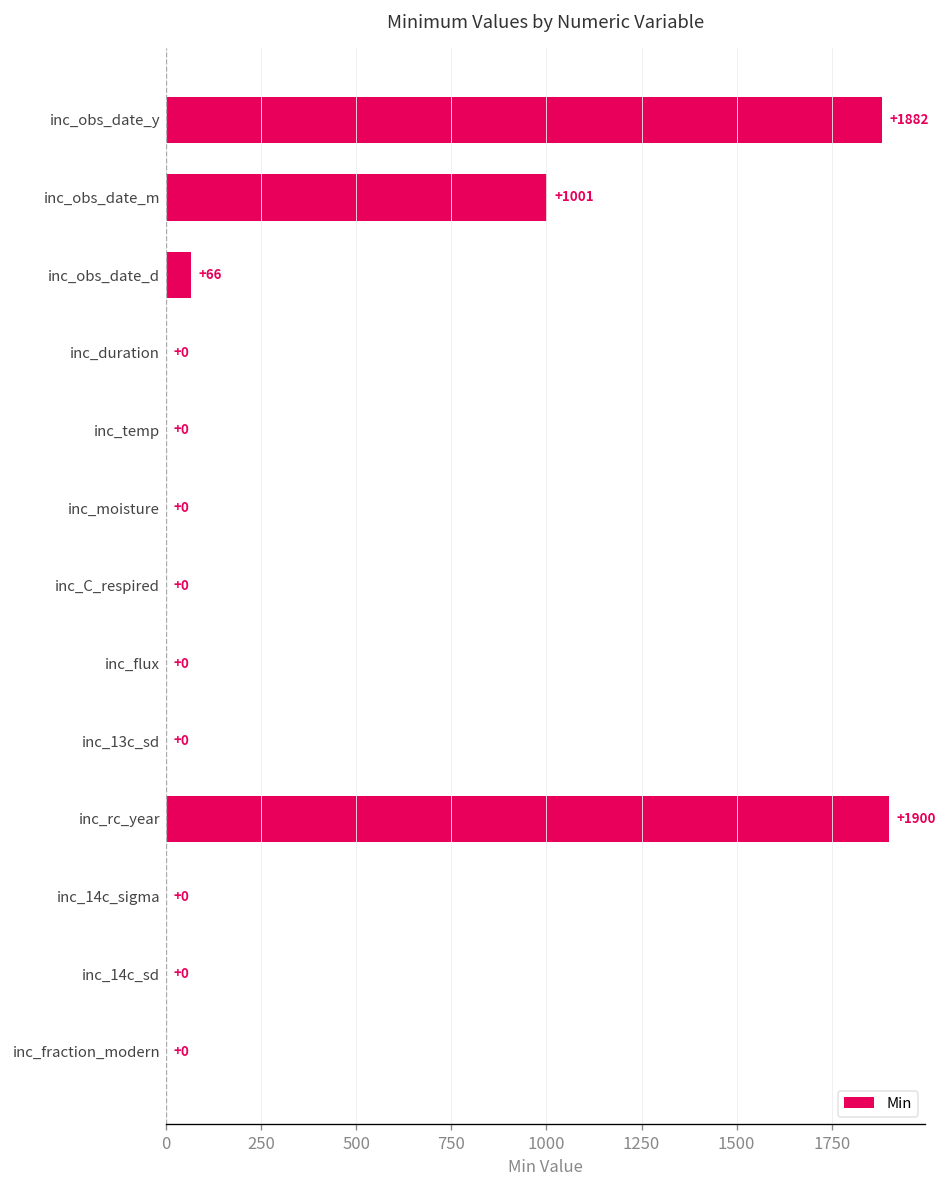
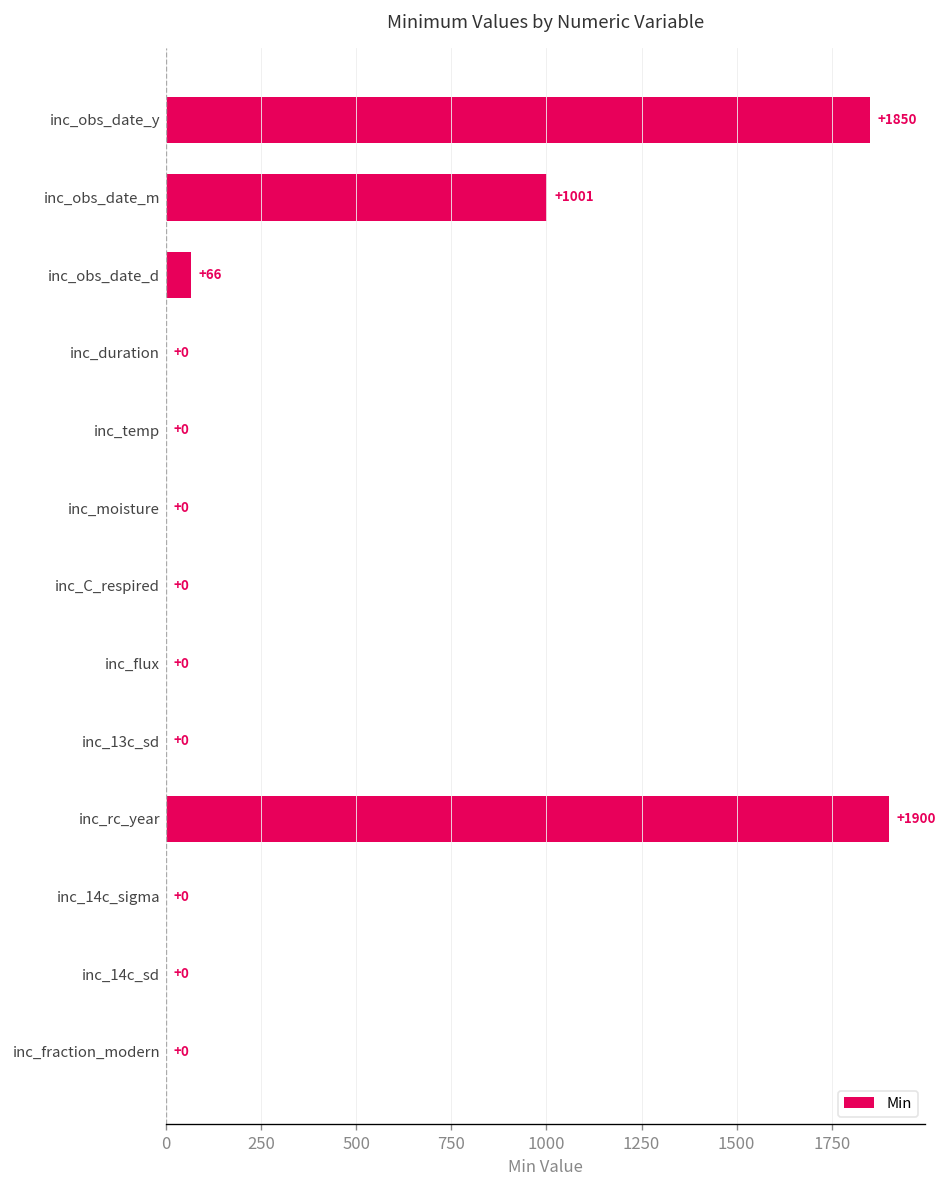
inc_obs_date_y: +1882 -> +1850
